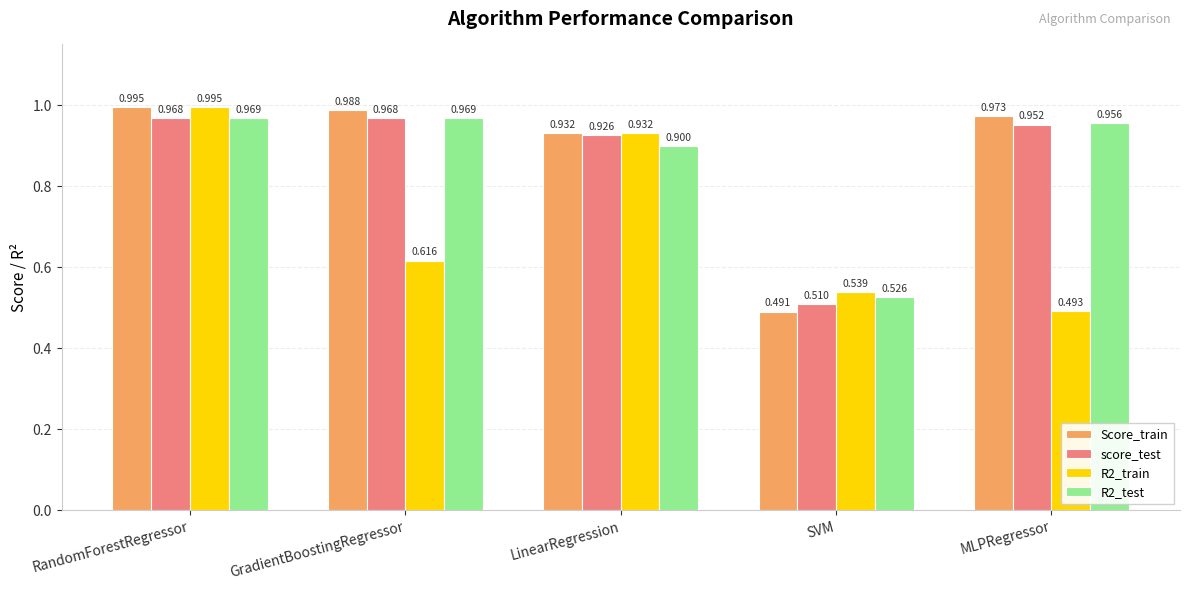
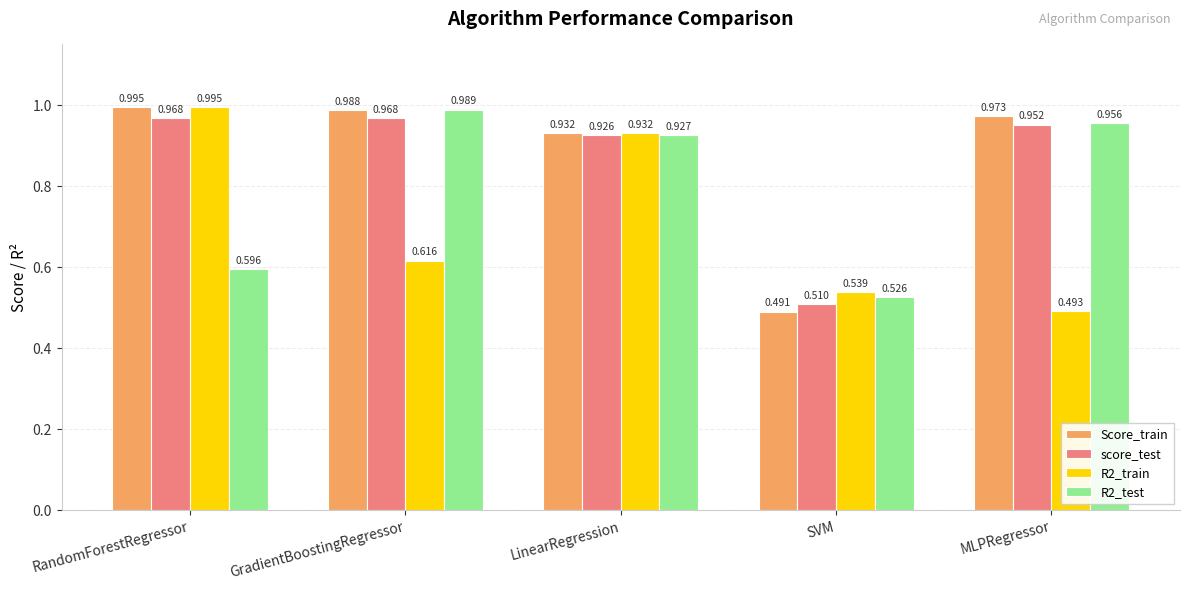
R2_test, RandomForestRegressor: 0.969 -> 0.596
R2_test, GradientBoostingRegressor: 0.969 -> 0.989
R2_test, LinearRegression: 0.900 -> 0.927
